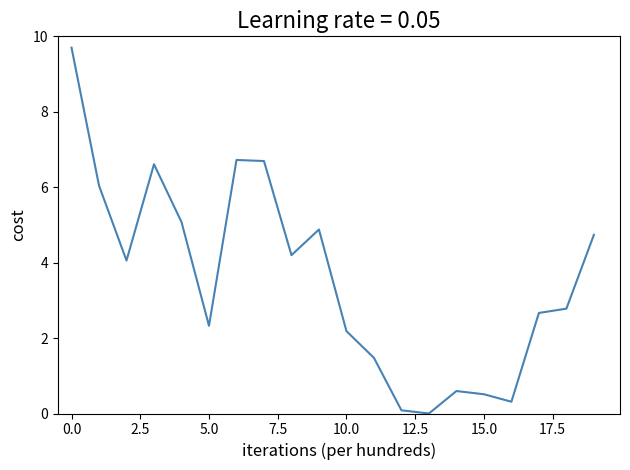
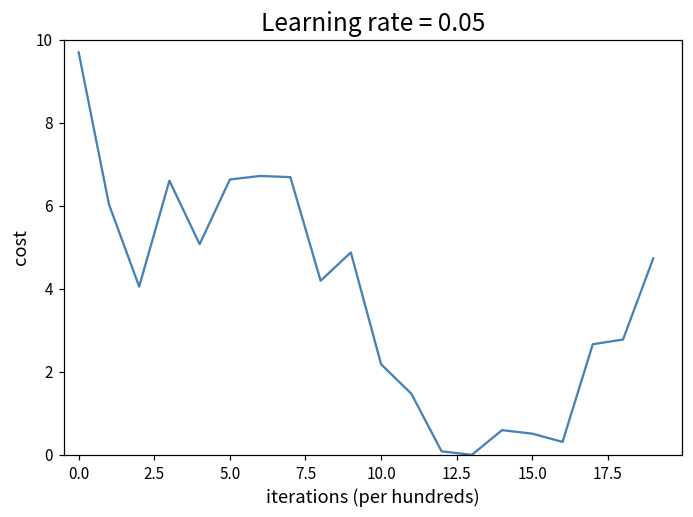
5.0: 2.3 -> 6.6
